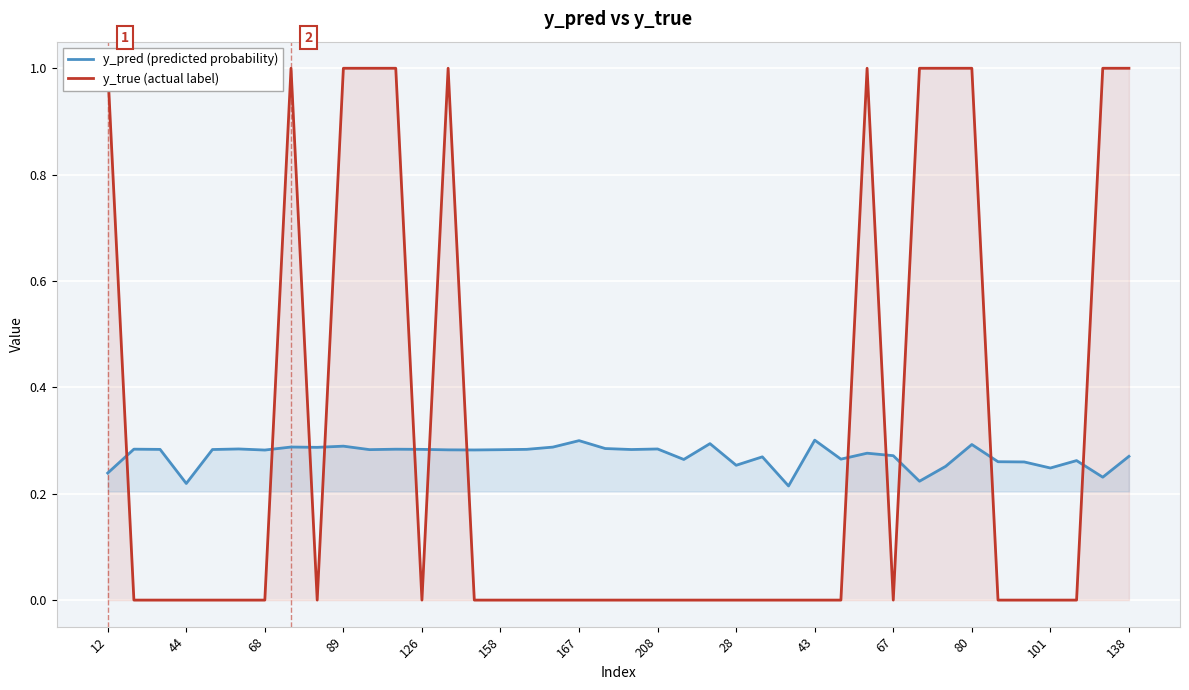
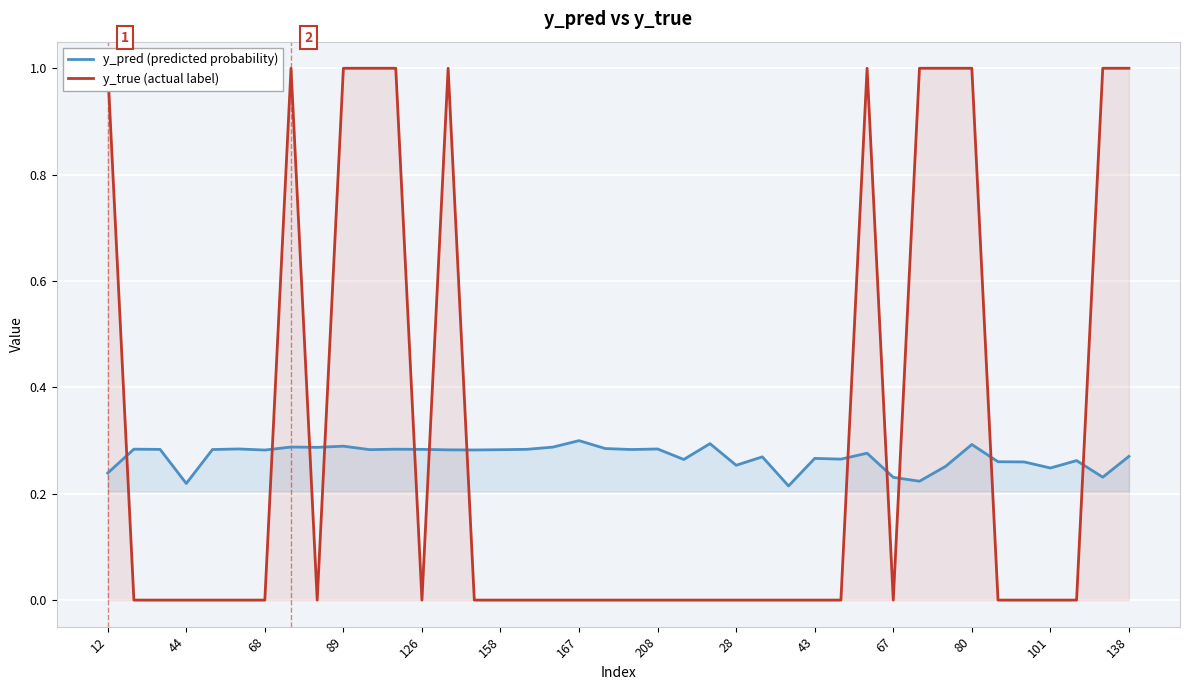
y_pred (predicted probability), 43: 0.30 -> 0.27
y_pred (predicted probability), 67: 0.27 -> 0.23
